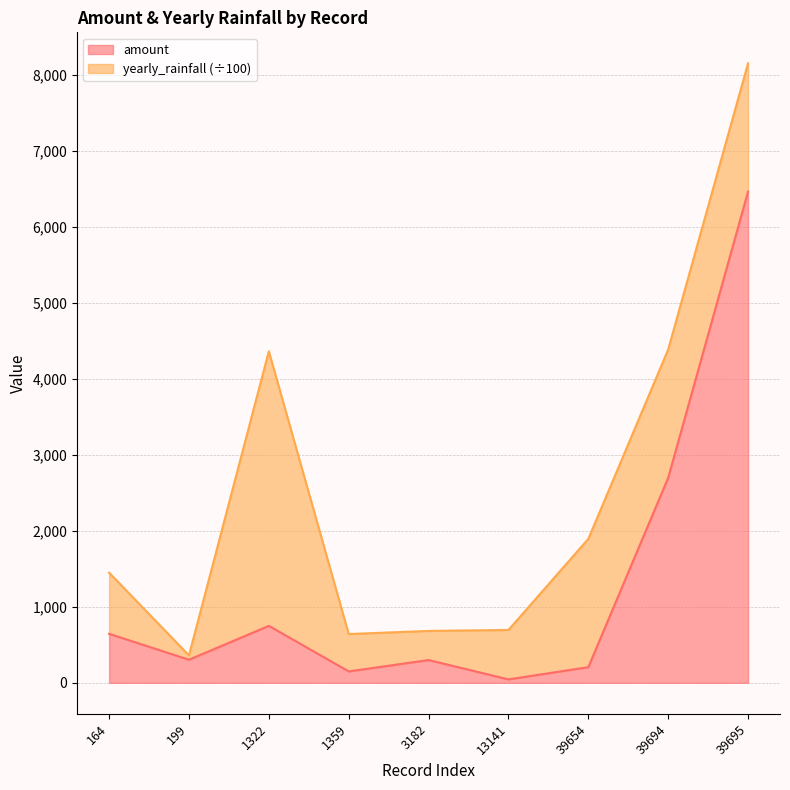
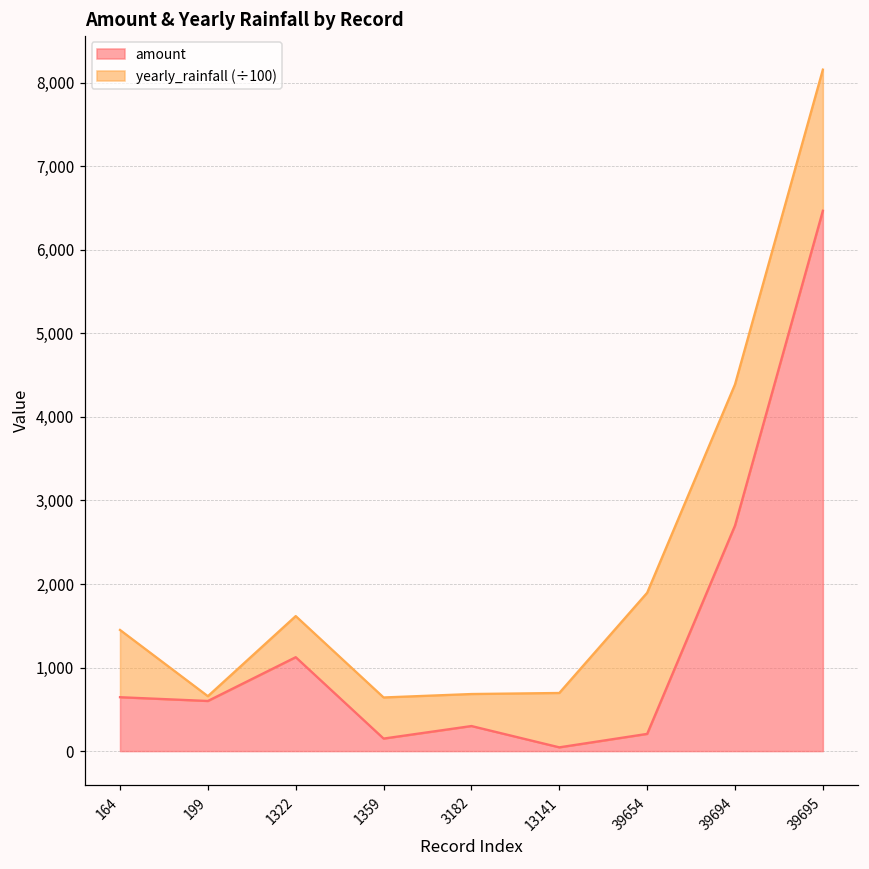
amount, 199: 300 -> 600
amount, 1322: 800 -> 1,100
yearly_rainfall (÷100), 1322: 3,600 -> 500
